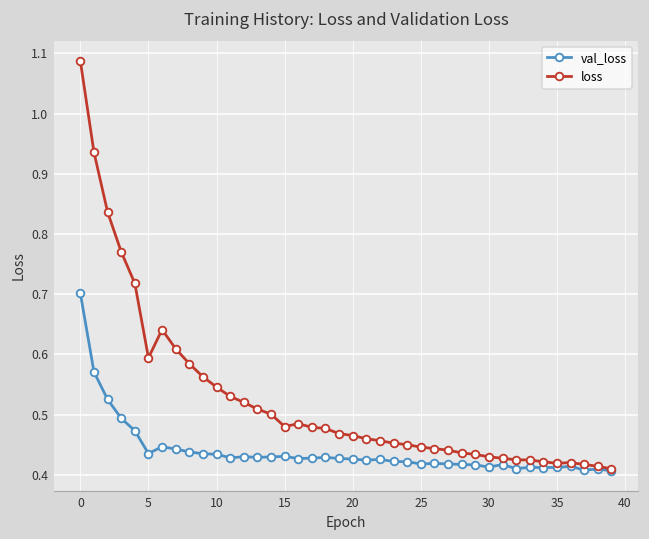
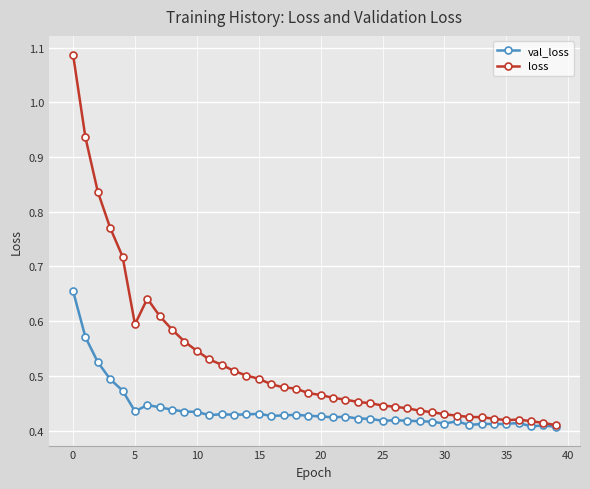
val_loss, 0: 0.70 -> 0.66
loss, 15: 0.48 -> 0.49
